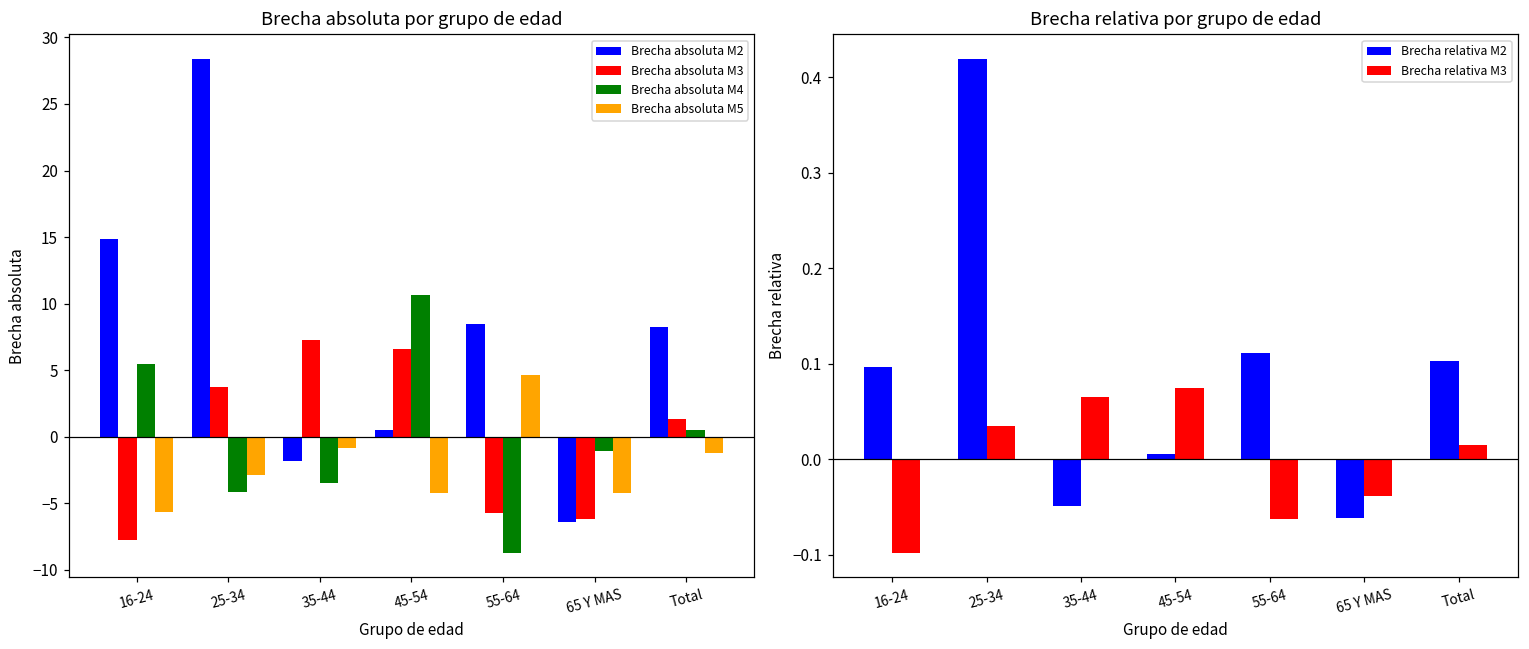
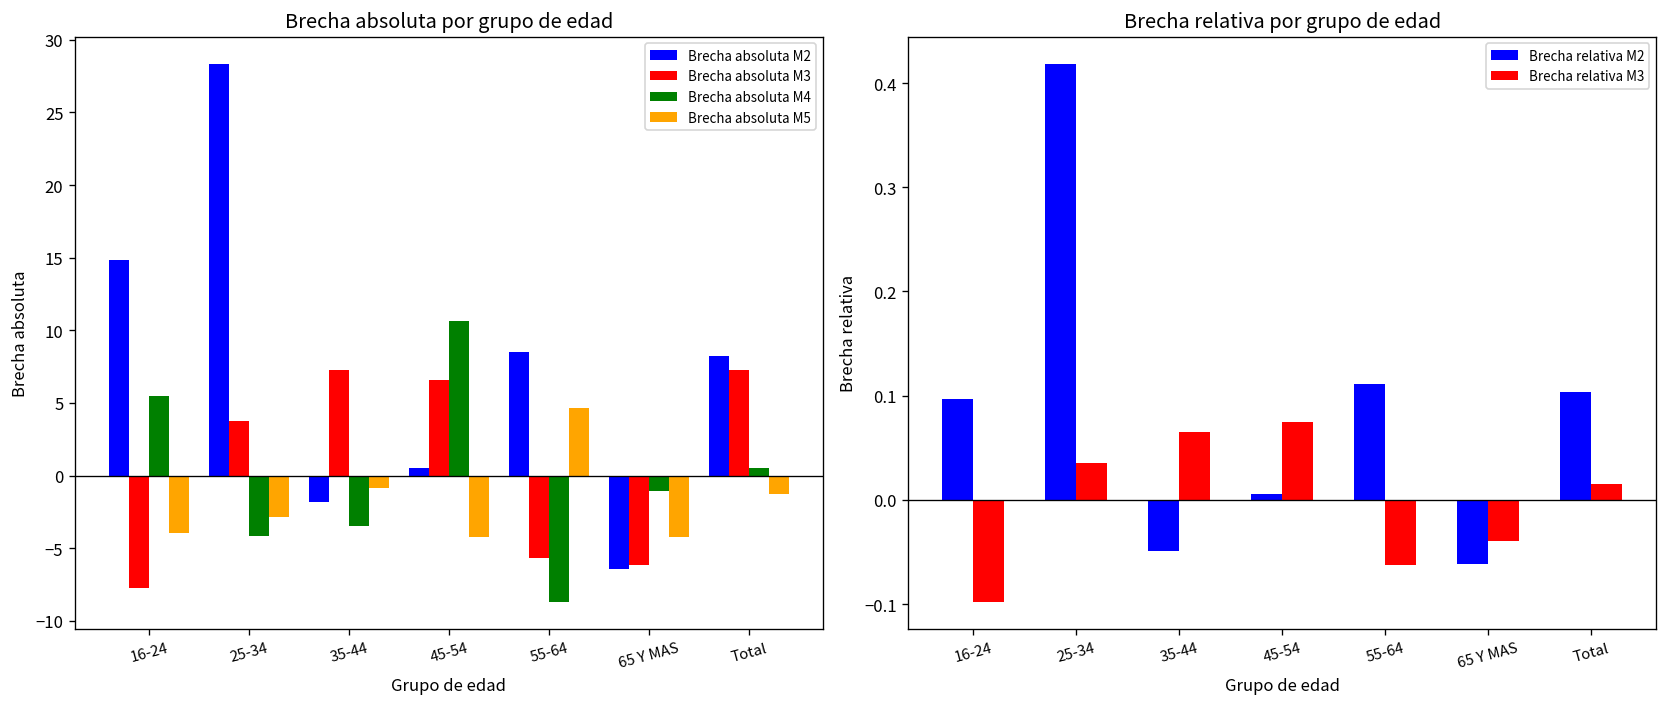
Brecha absoluta por grupo de edad, Brecha absoluta M5, 16-24: -5.7 -> -3.9
Brecha absoluta por grupo de edad, Brecha absoluta M3, Total: 1.3 -> 7.3
